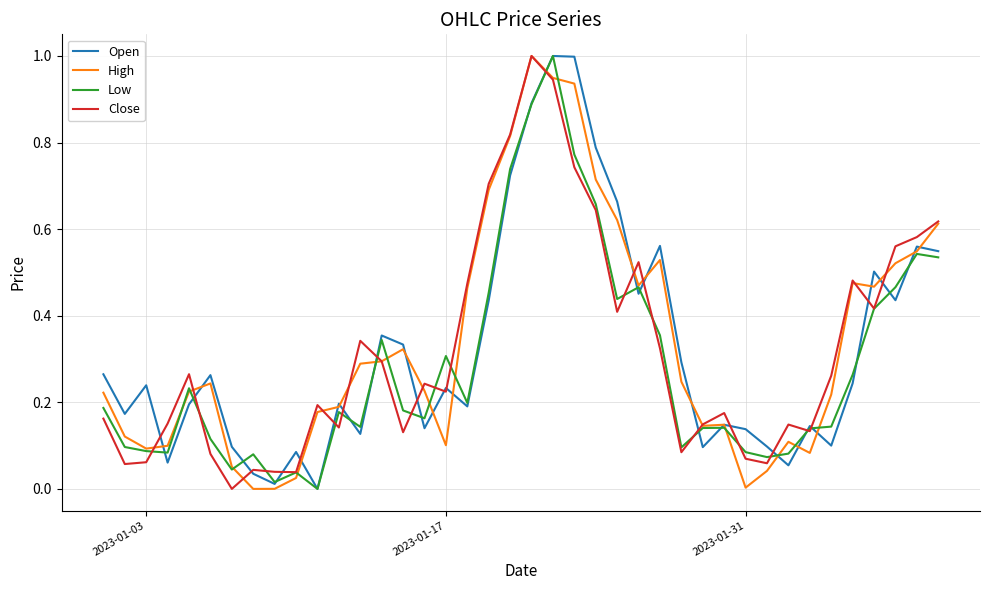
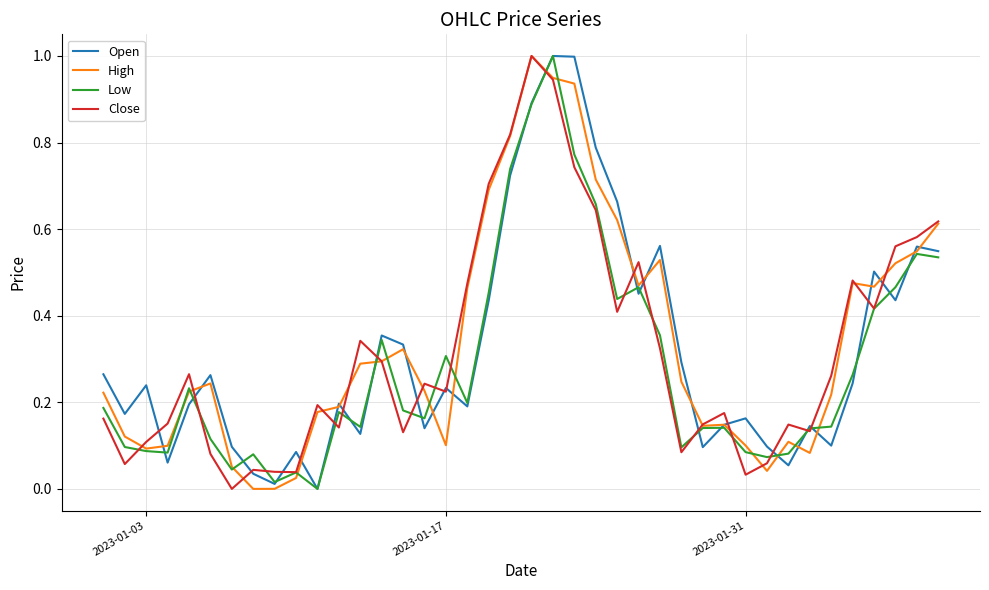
Close, 2023-01-03: 0.06 -> 0.11
Open, 2023-01-31: 0.14 -> 0.16
High, 2023-01-31: 0.00 -> 0.10
Close, 2023-01-31: 0.07 -> 0.03
